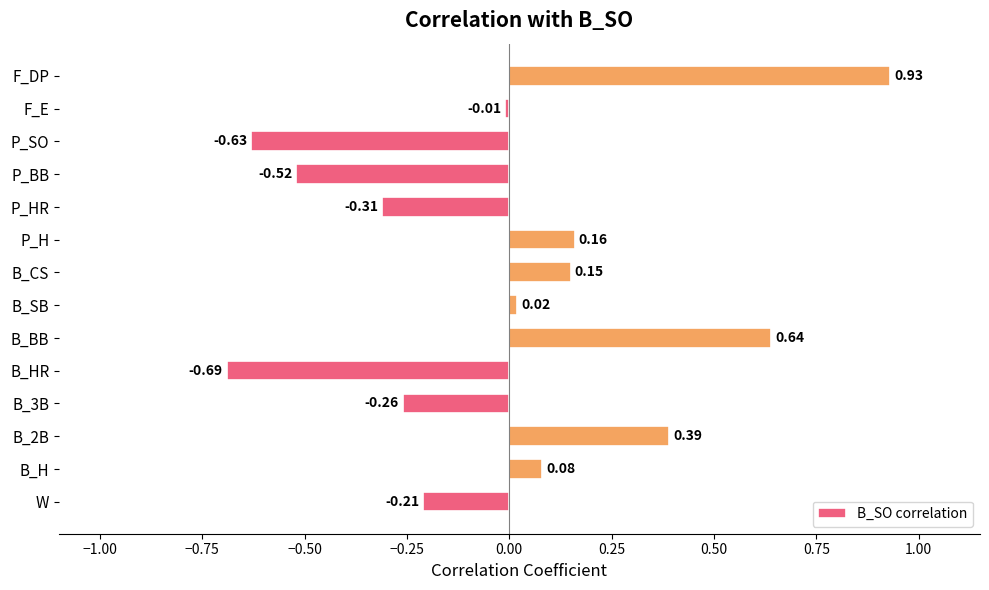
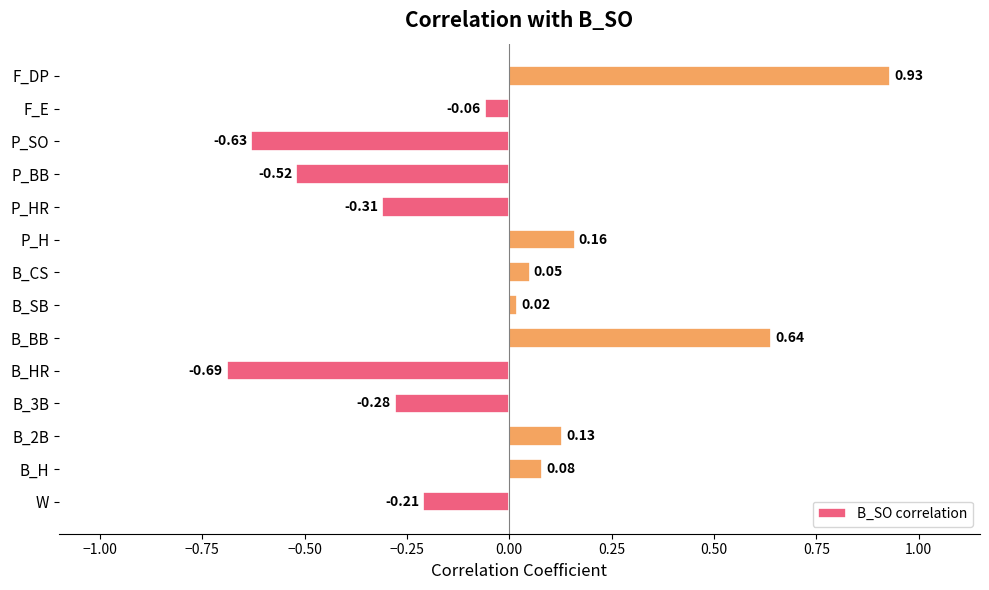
F_E: -0.01 -> -0.06
B_CS: 0.15 -> 0.05
B_3B: -0.26 -> -0.28
B_2B: 0.39 -> 0.13
